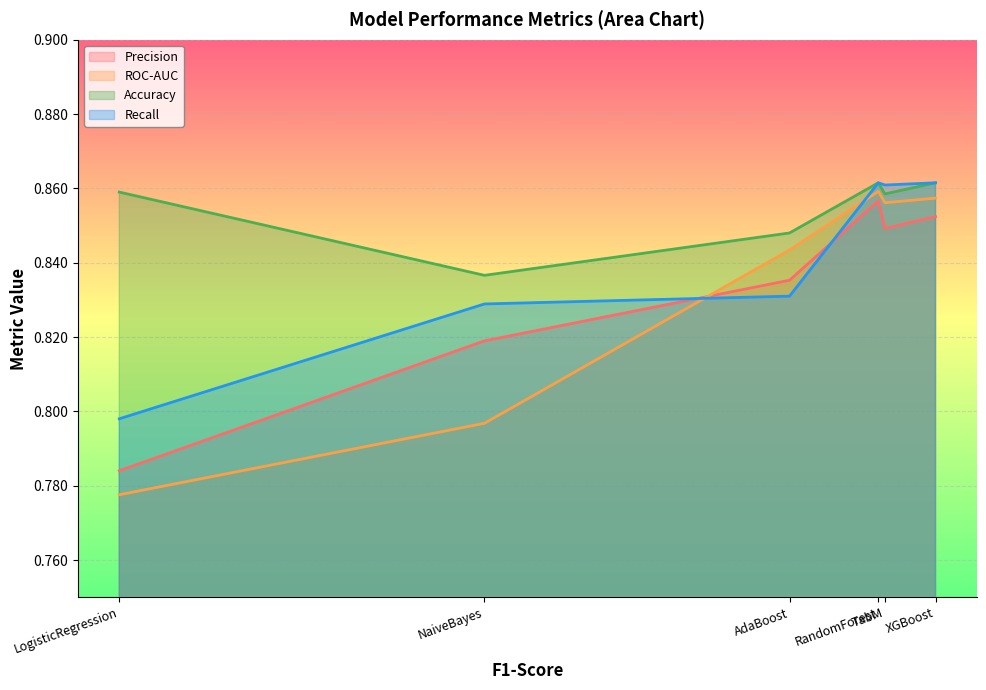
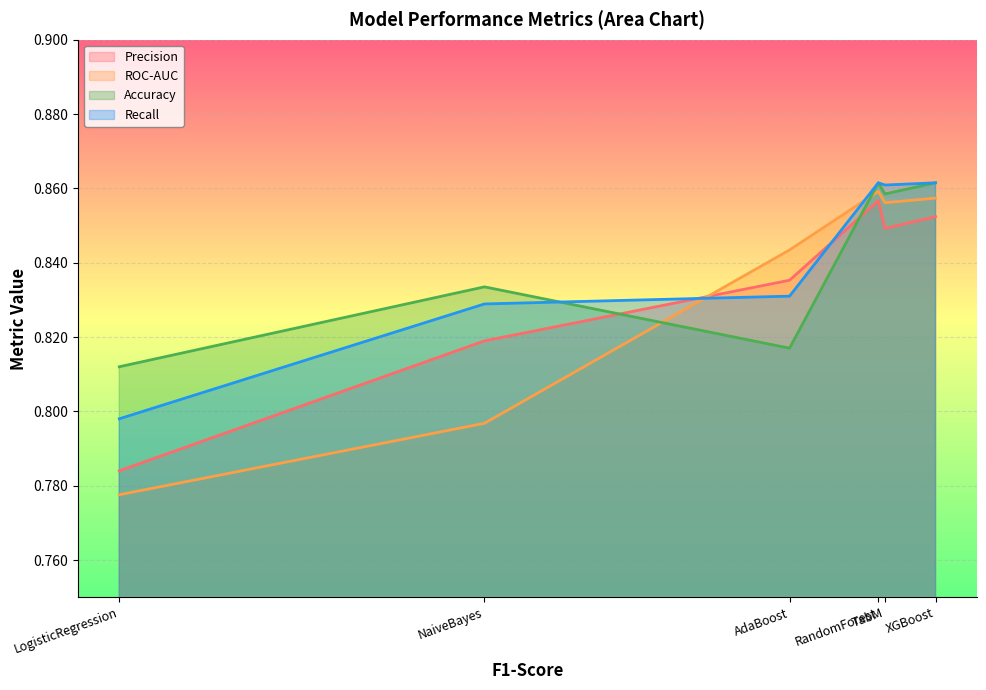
Accuracy, LogisticRegression: 0.859 -> 0.812
Accuracy, NaiveBayes: 0.837 -> 0.834
Accuracy, AdaBoost: 0.848 -> 0.817
